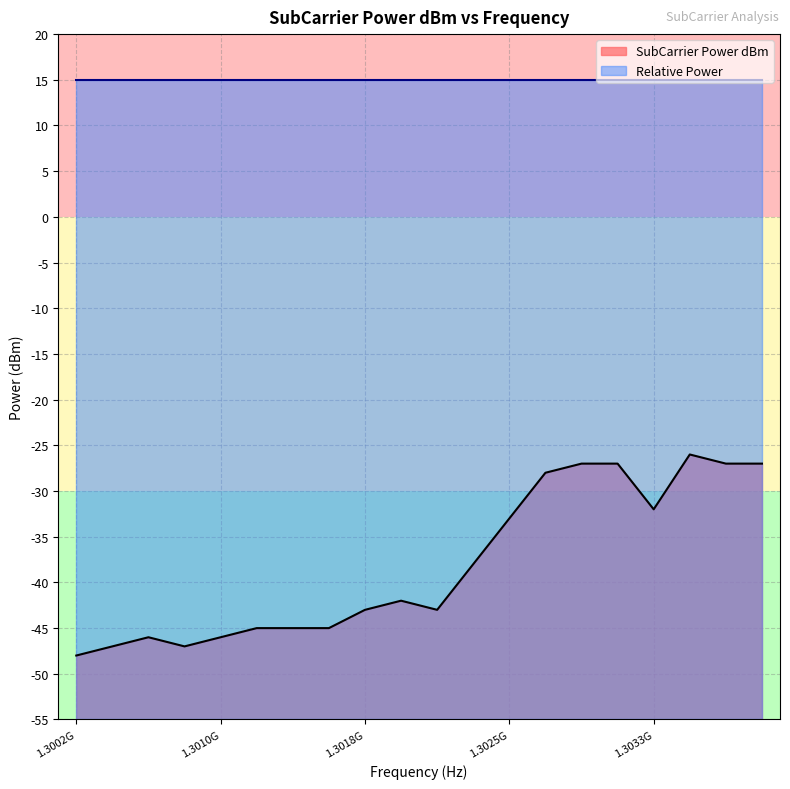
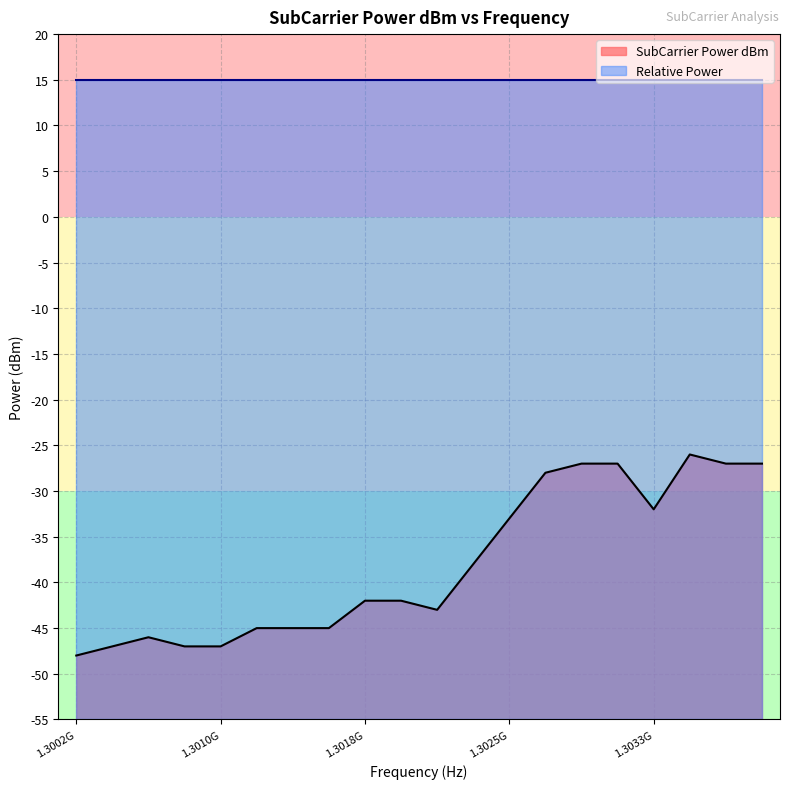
SubCarrier Power dBm, 1.3010G: -46 -> -47
SubCarrier Power dBm, 1.3018G: -43 -> -42
